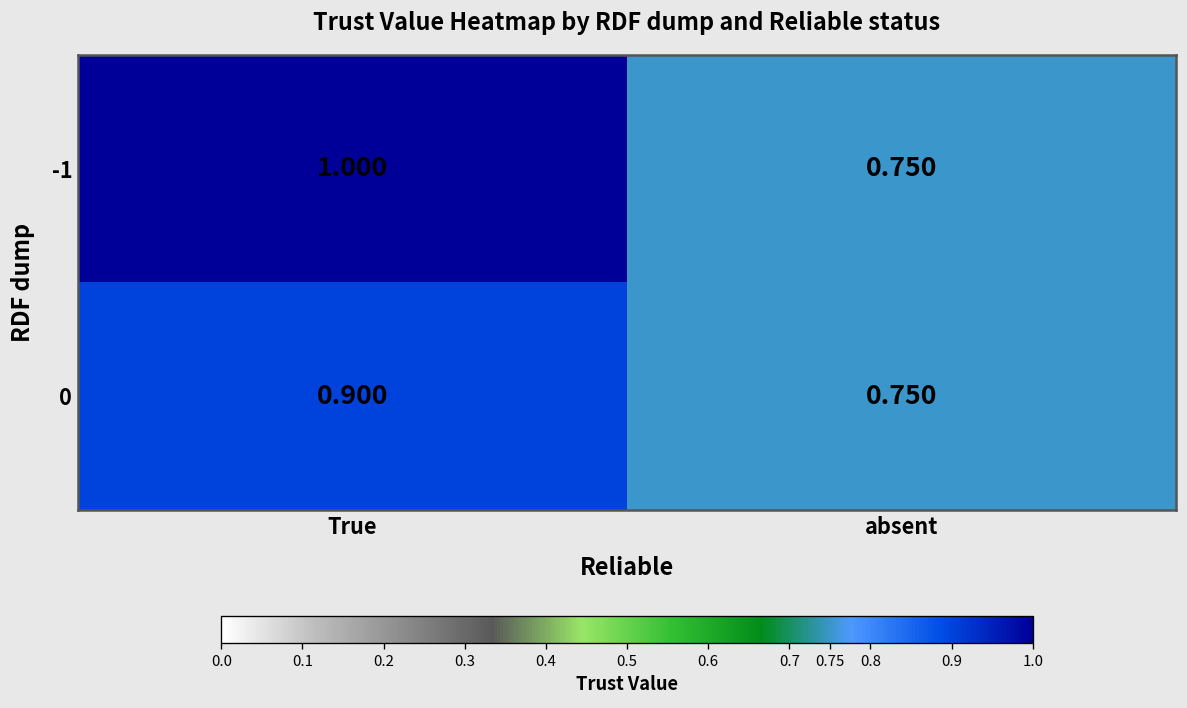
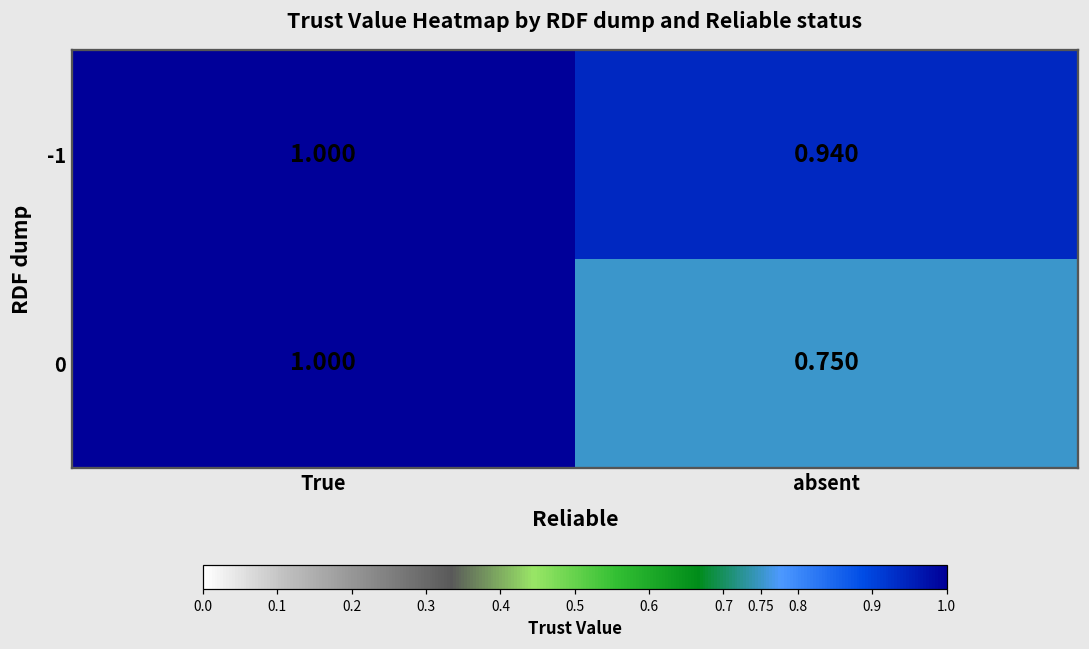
-1, absent: 0.750 -> 0.940
0, True: 0.900 -> 1.000
